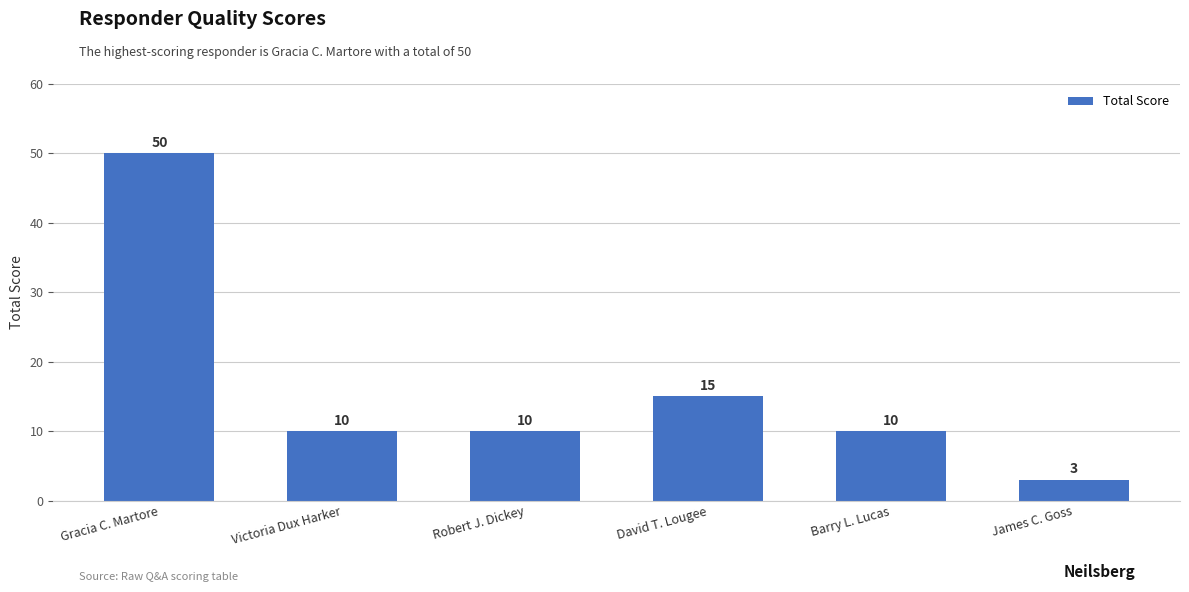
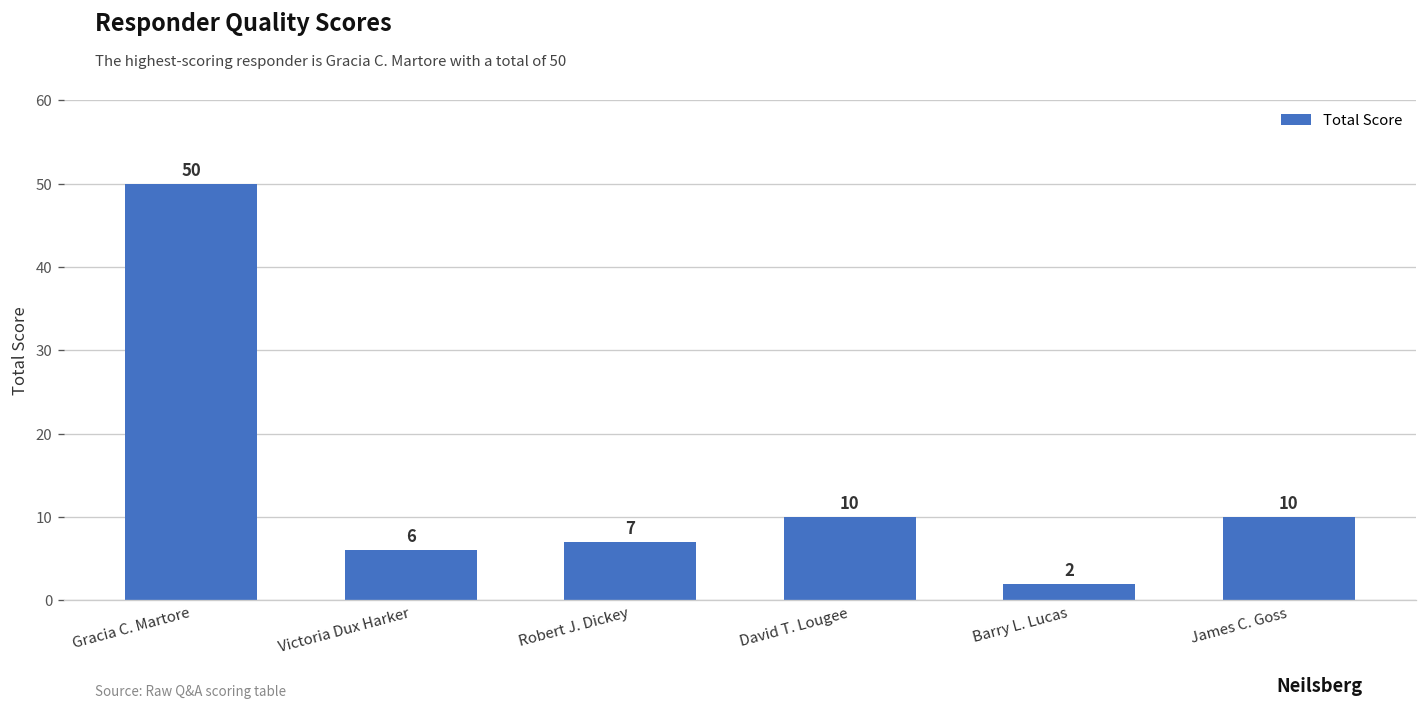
Victoria Dux Harker: 10 -> 6
Robert J. Dickey: 10 -> 7
David T. Lougee: 15 -> 10
Barry L. Lucas: 10 -> 2
James C. Goss: 3 -> 10
